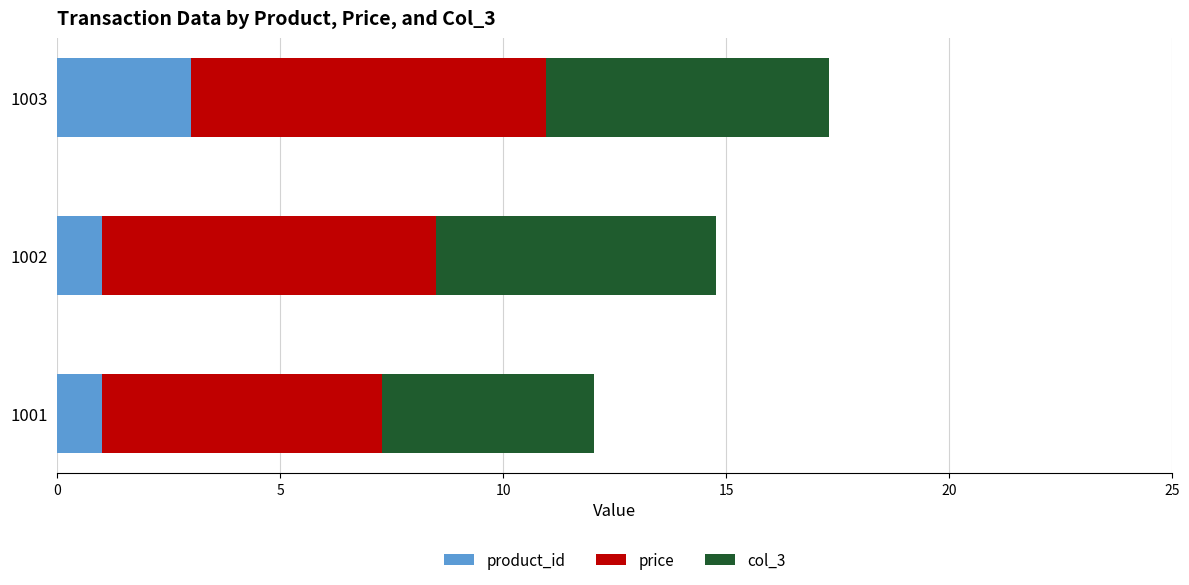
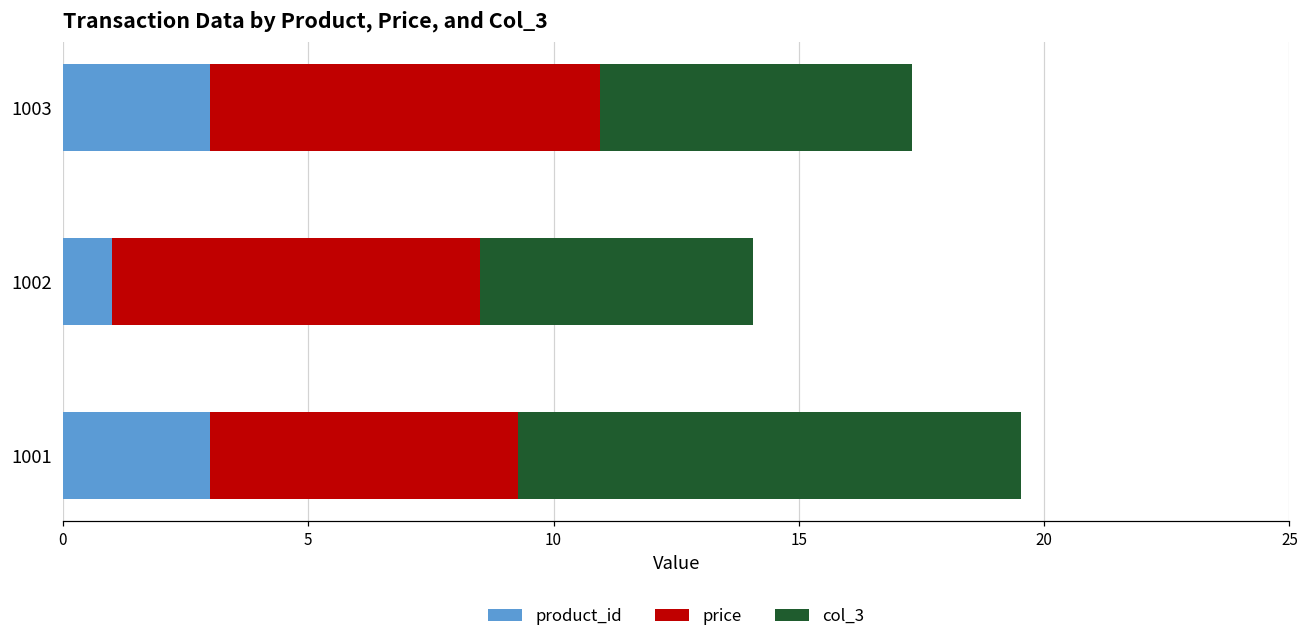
col_3, 1002: 6.3 -> 5.6
product_id, 1001: 1 -> 3
col_3, 1001: 4.8 -> 10.2
